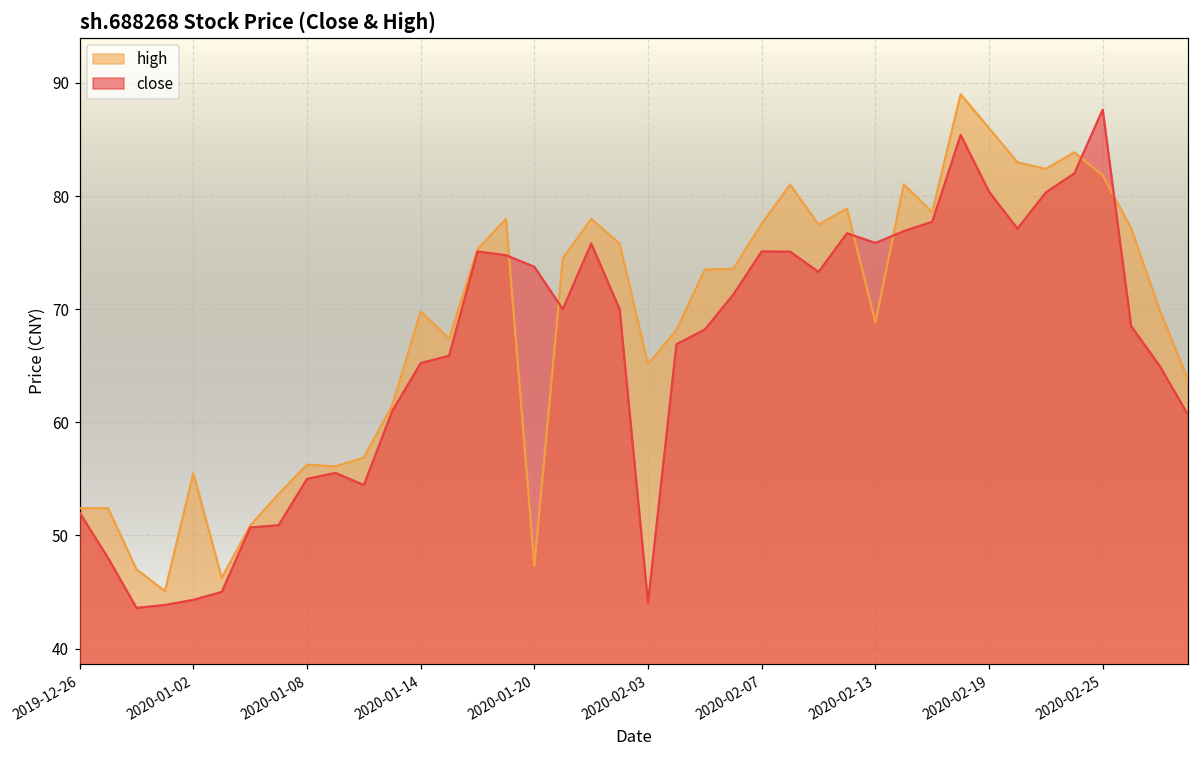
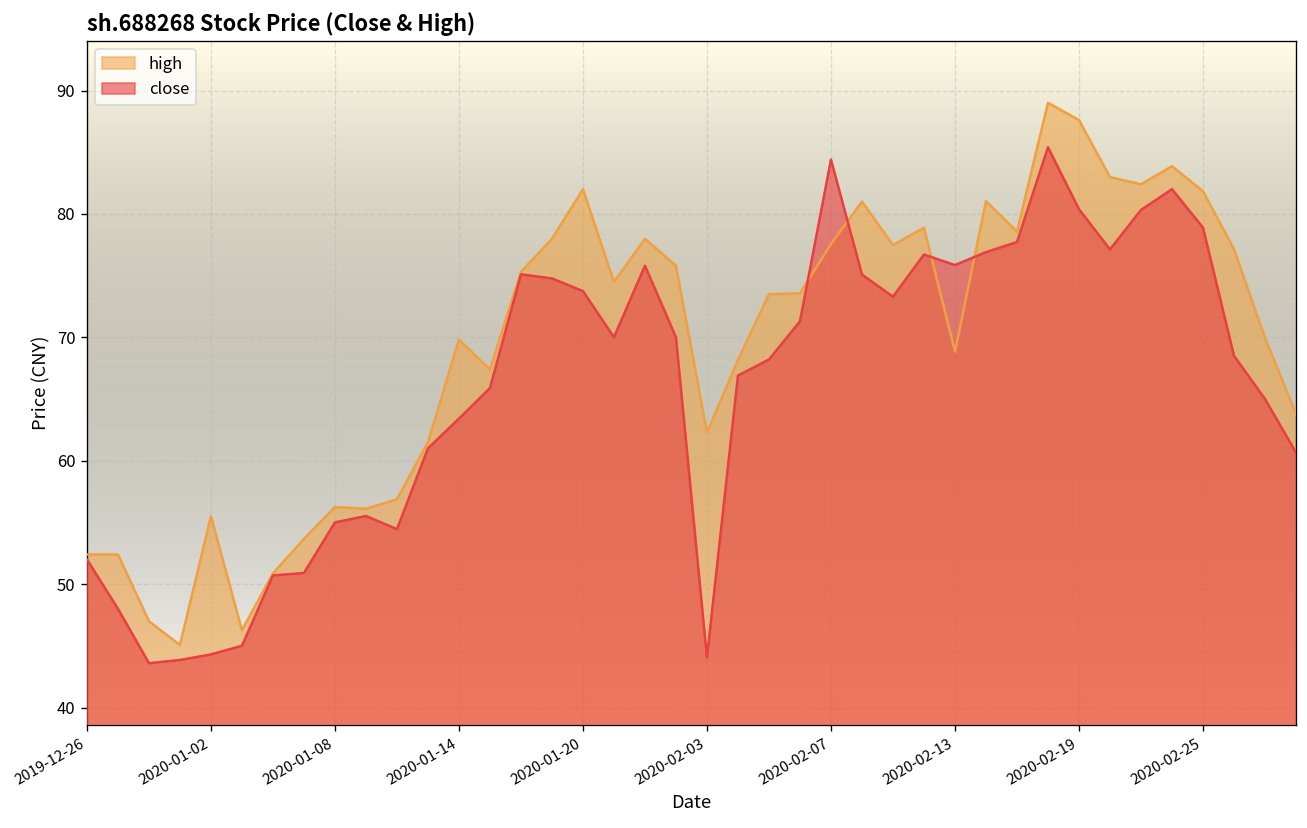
close, 2020-01-14: 65.2 -> 63.4
high, 2020-01-20: 47.3 -> 82.0
high, 2020-02-03: 65.2 -> 62.3
close, 2020-02-07: 75.1 -> 84.4
high, 2020-02-19: 86.0 -> 87.6
close, 2020-02-25: 87.6 -> 78.9
